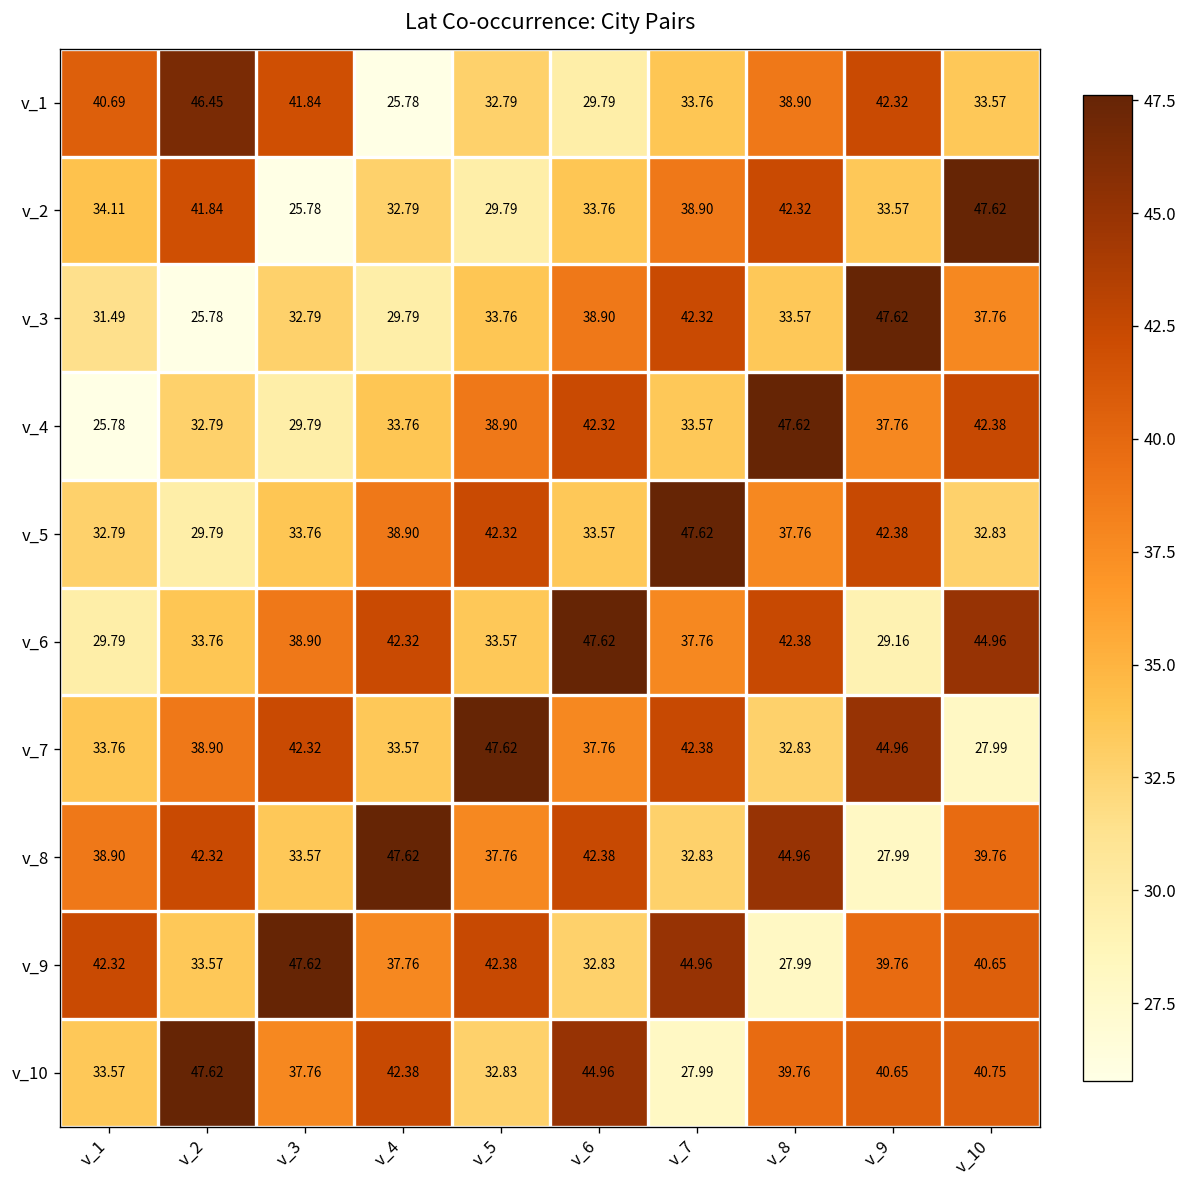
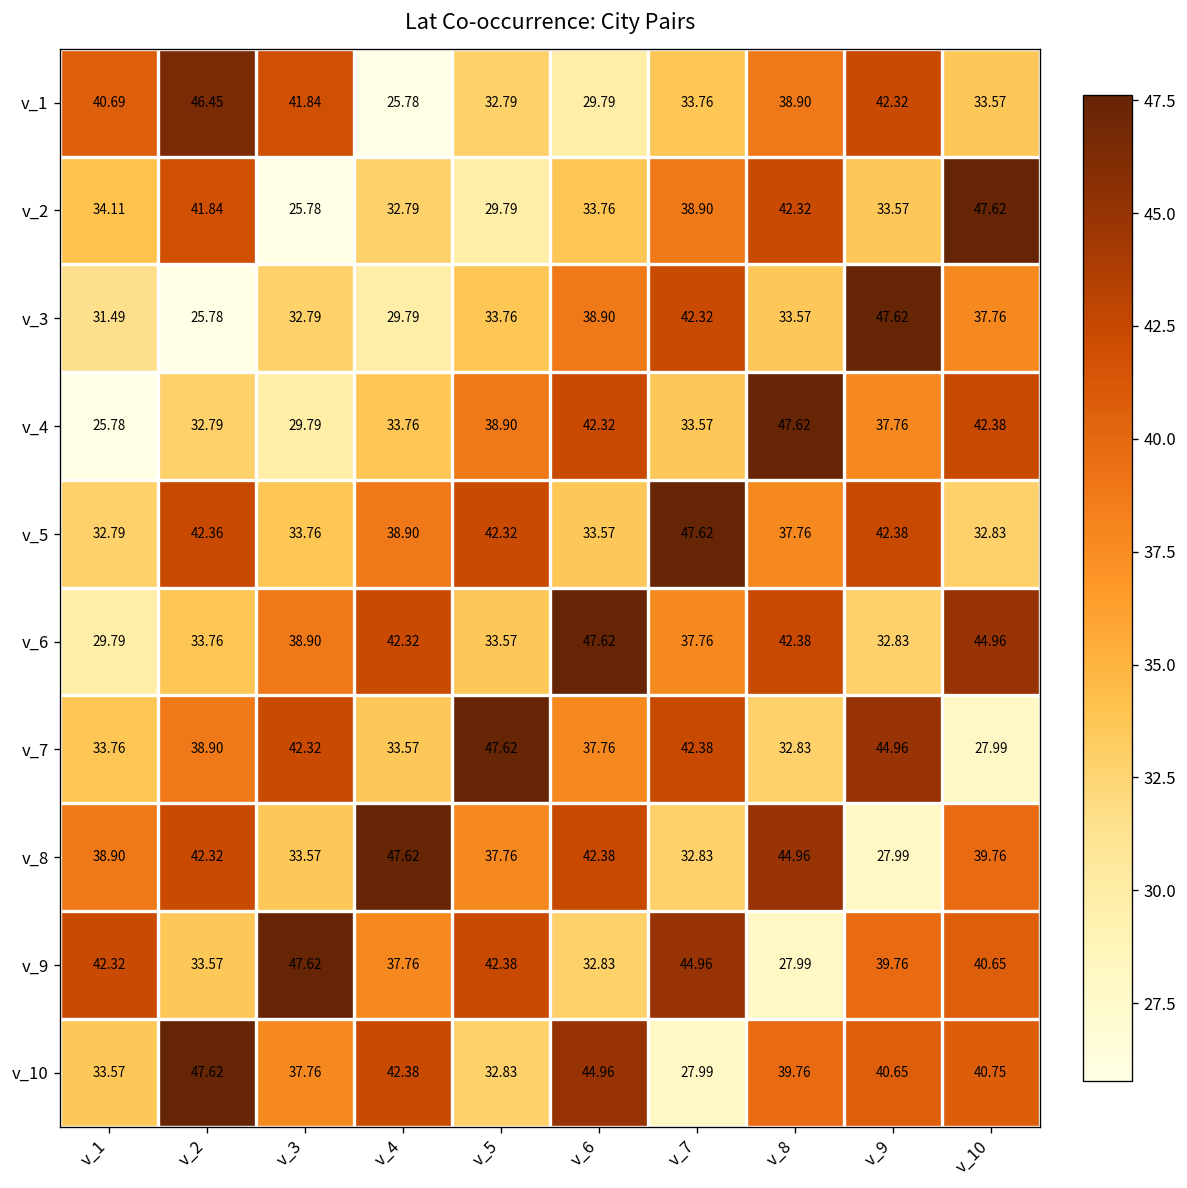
v_5, v_2: 29.79 -> 42.36
v_6, v_9: 29.16 -> 32.83
